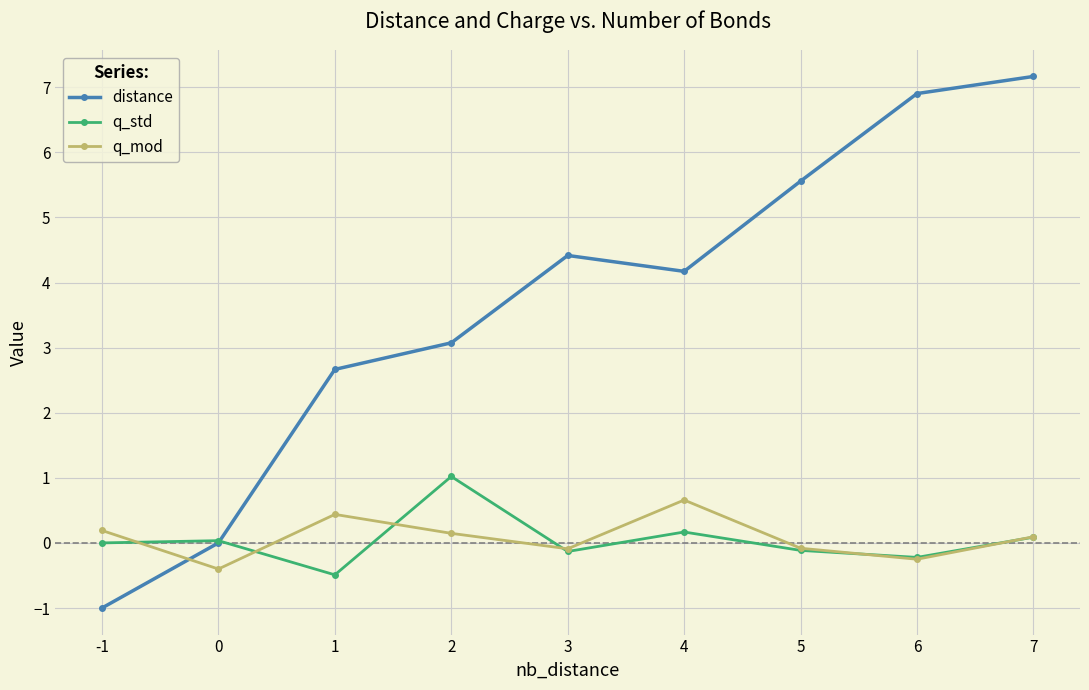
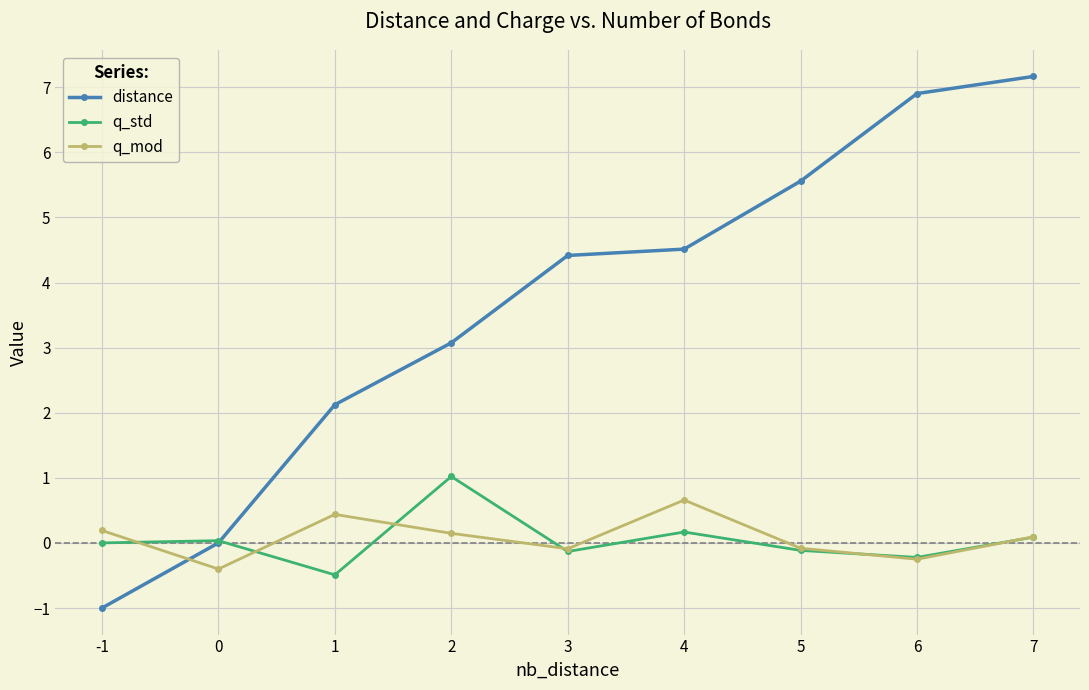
distance, 1: 2.7 -> 2.1
distance, 4: 4.2 -> 4.5
